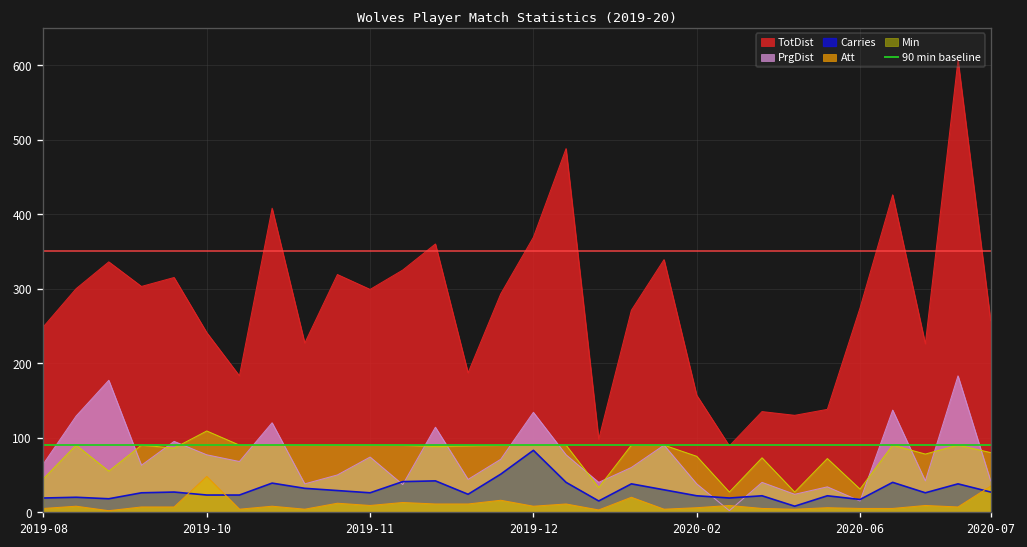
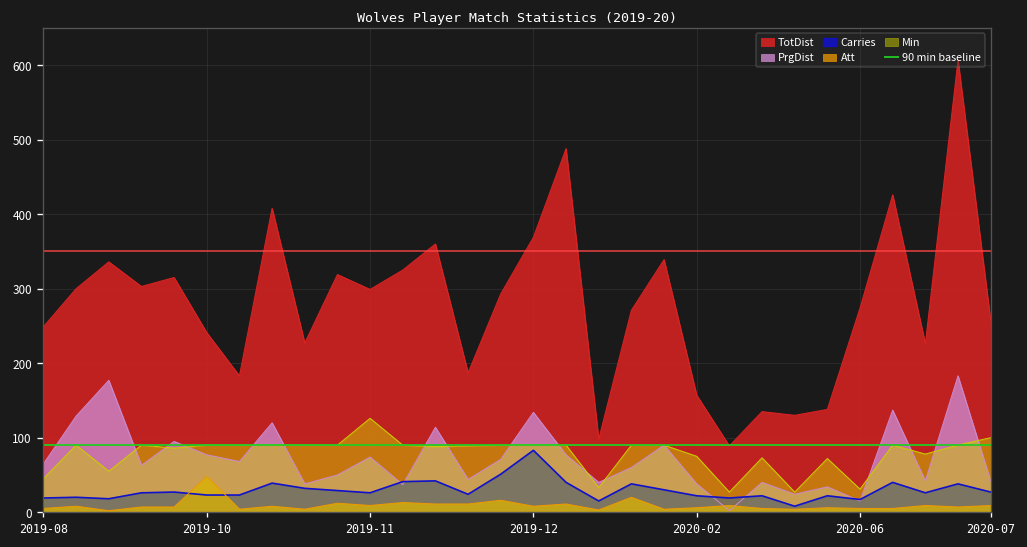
Min, 2019-10: 110 -> 90
Min, 2019-11: 90 -> 130
Att, 2020-07: 40 -> 10
Min, 2020-07: 80 -> 100
